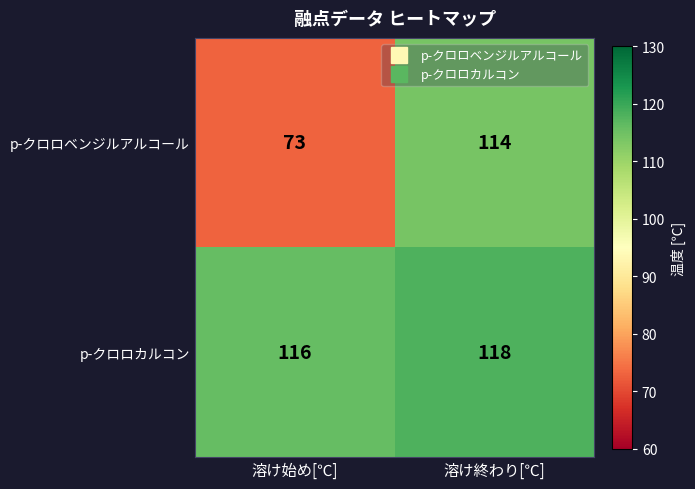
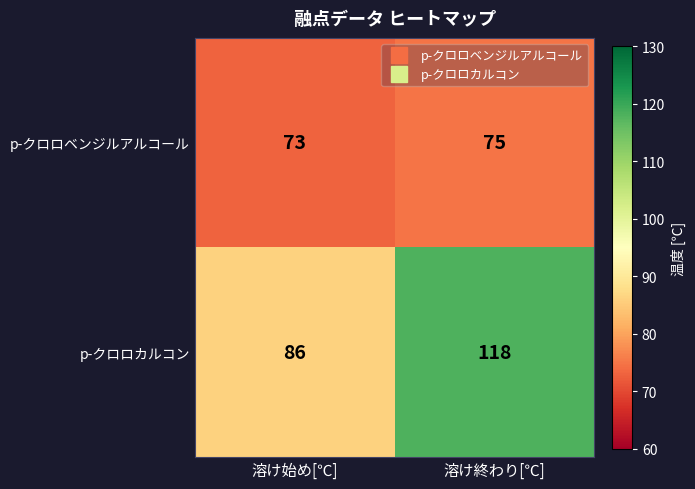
p-クロロベンジルアルコール, 溶け終わり[℃]: 114 -> 75
p-クロロカルコン, 溶け始め[℃]: 116 -> 86
